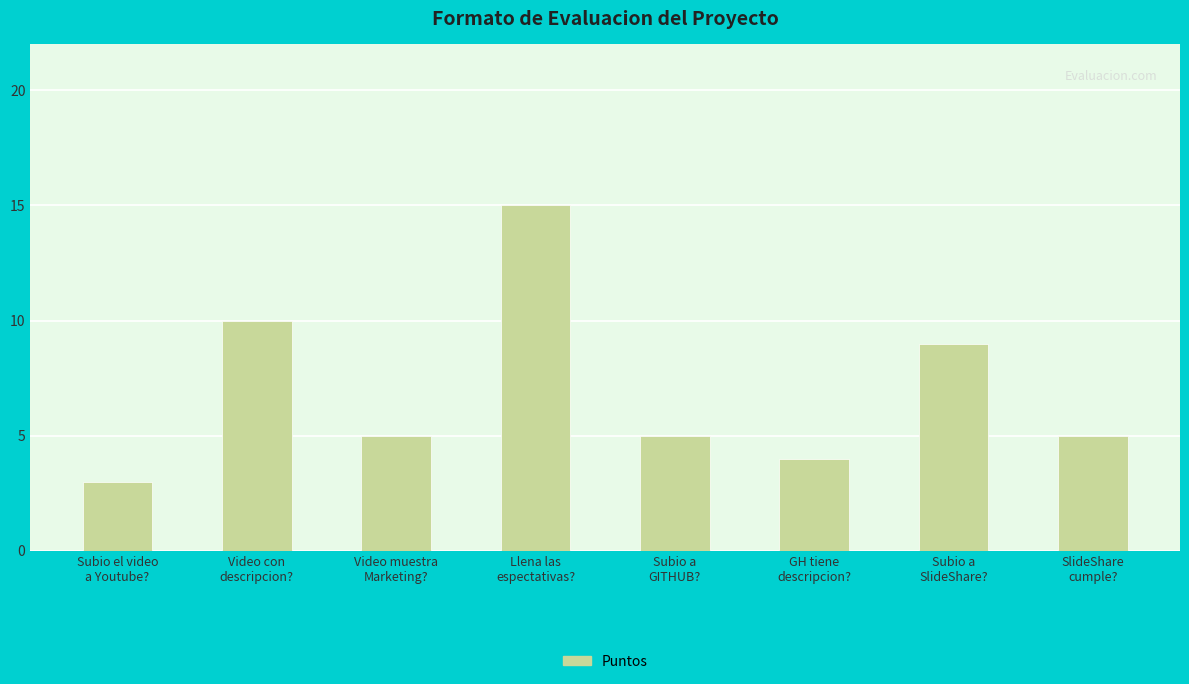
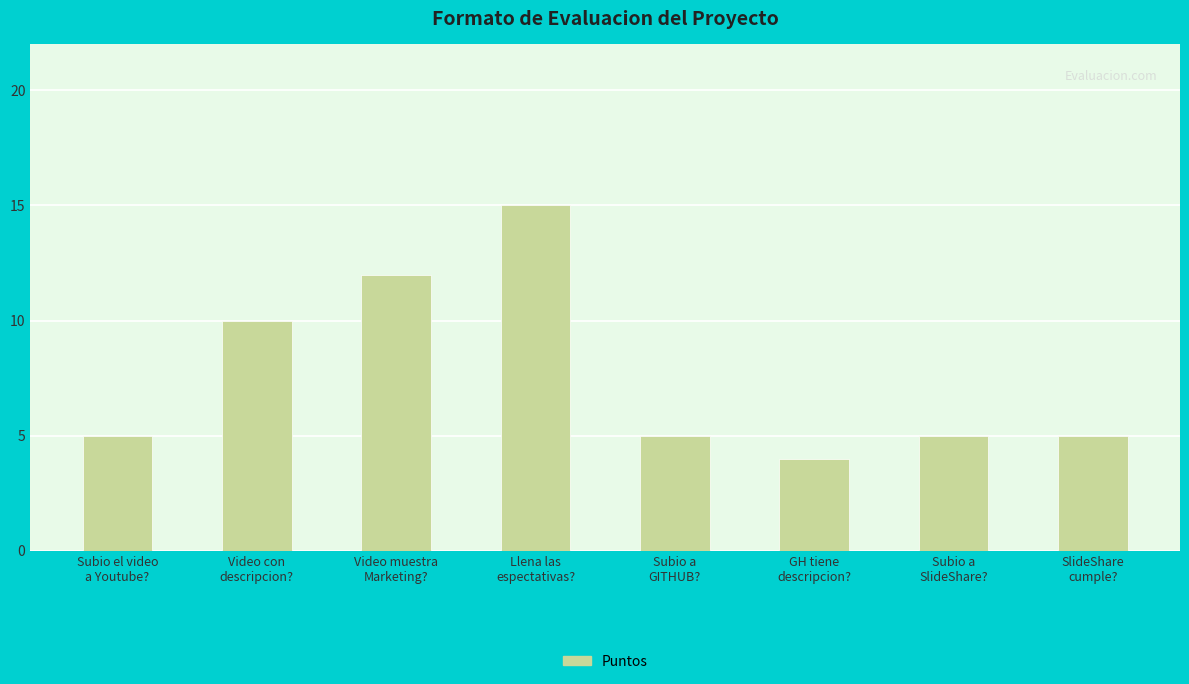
Subio el video a Youtube?: 3 -> 5
Video muestra Marketing?: 5 -> 12
Subio a SlideShare?: 9 -> 5
